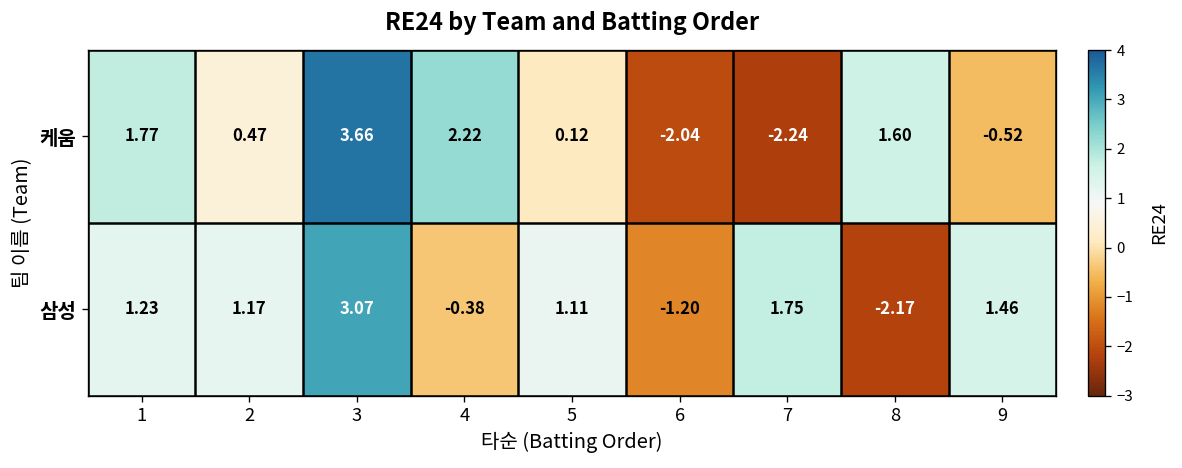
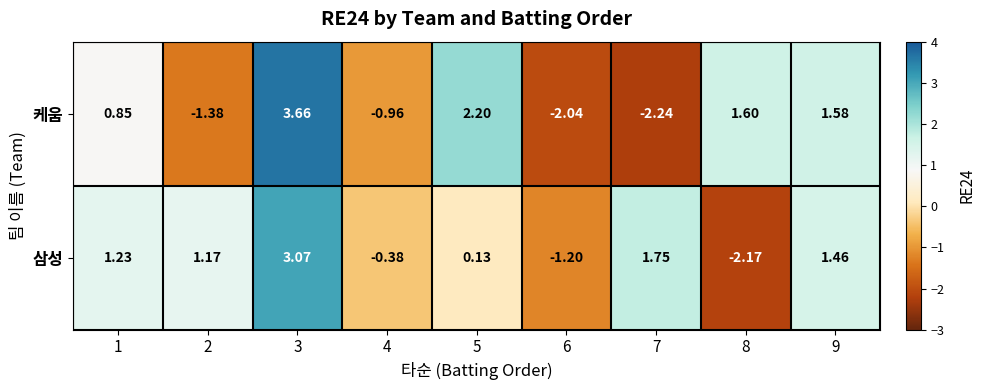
케움, 1: 1.77 -> 0.85
케움, 2: 0.47 -> -1.38
케움, 4: 2.22 -> -0.96
케움, 5: 0.12 -> 2.20
케움, 9: -0.52 -> 1.58
삼성, 5: 1.11 -> 0.13
